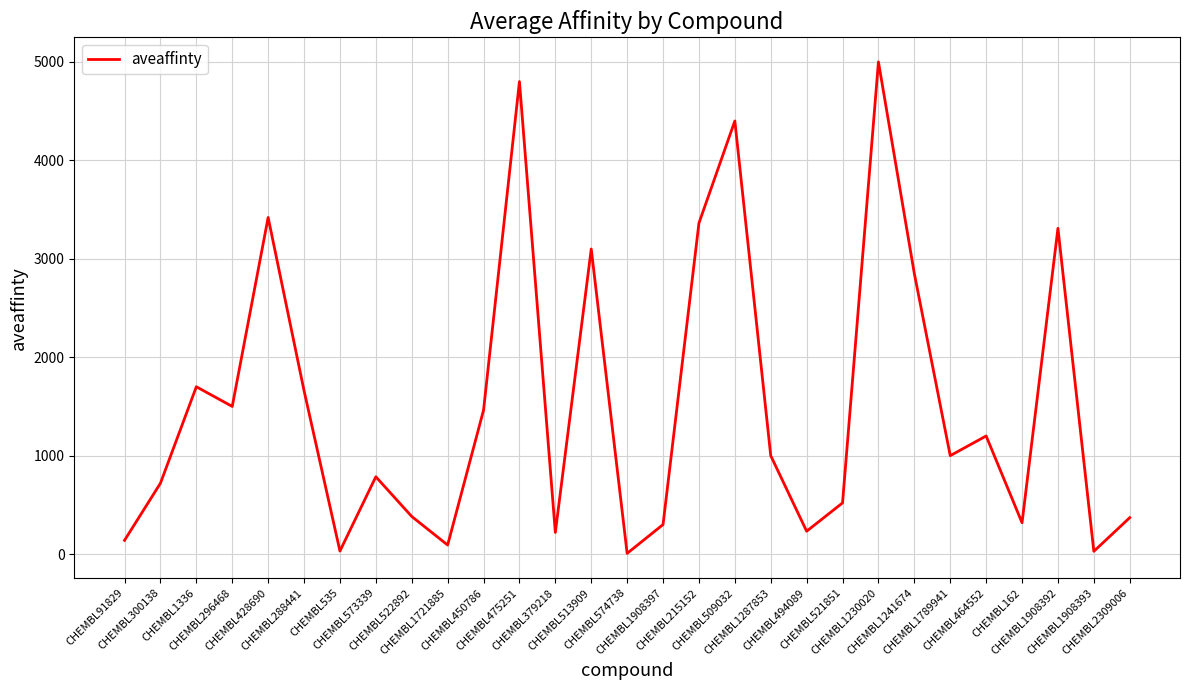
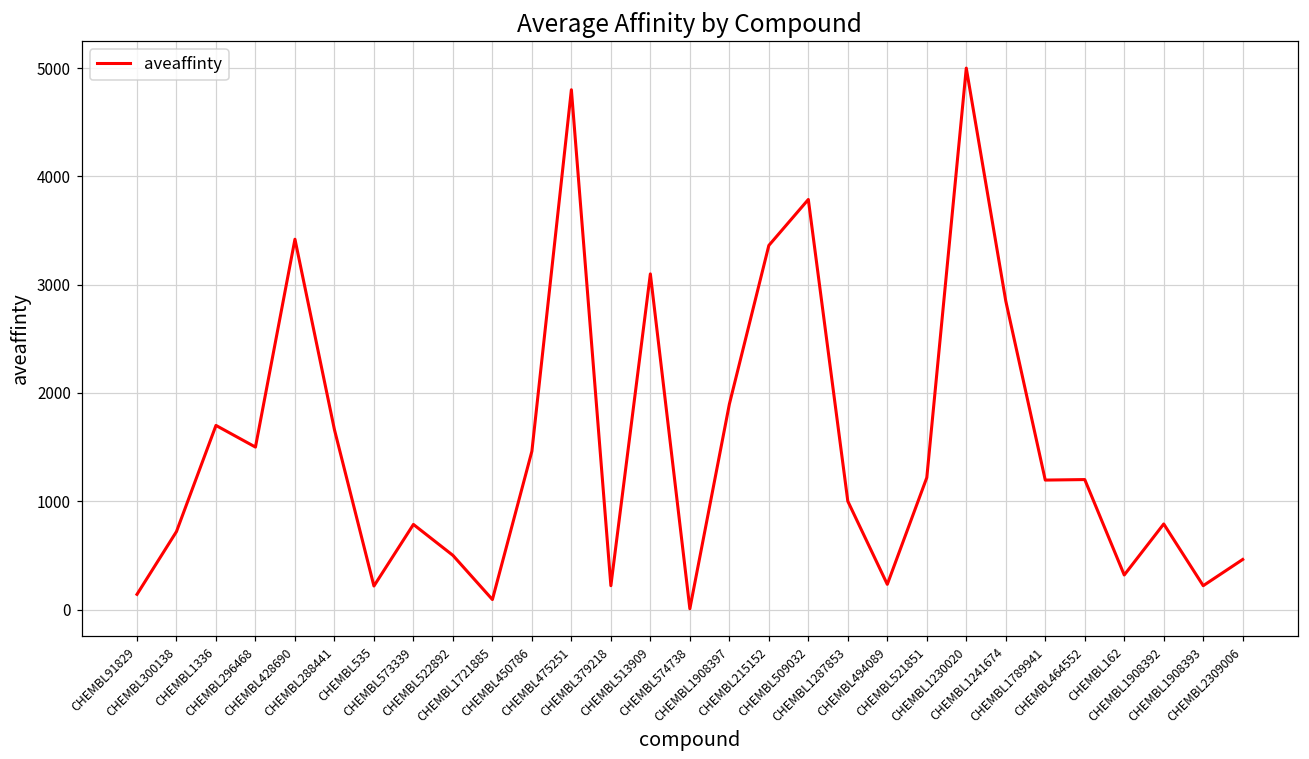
CHEMBL535: 0 -> 200
CHEMBL522892: 400 -> 500
CHEMBL1908397: 300 -> 1900
CHEMBL509032: 4400 -> 3800
CHEMBL521851: 500 -> 1200
CHEMBL1789941: 1000 -> 1200
CHEMBL1908392: 3300 -> 800
CHEMBL1908393: 0 -> 200
CHEMBL2309006: 400 -> 500
